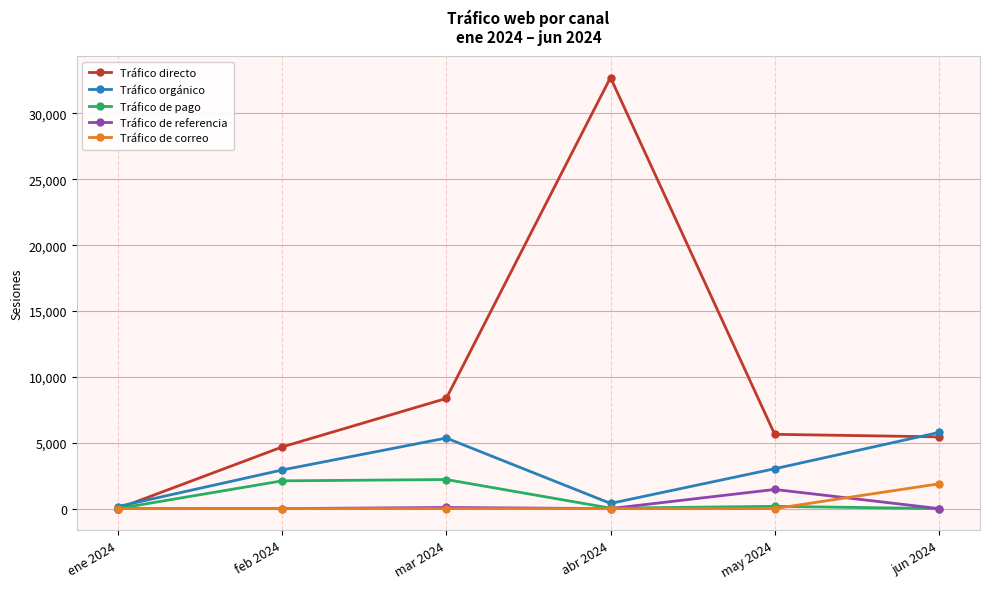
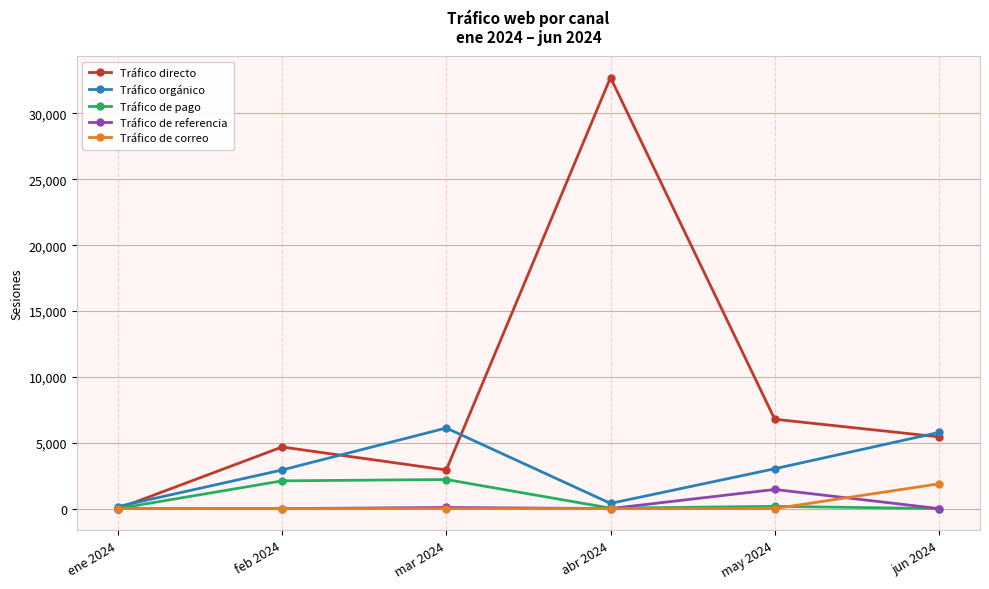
Tráfico directo, mar 2024: 8,400 -> 2,900
Tráfico orgánico, mar 2024: 5,400 -> 6,100
Tráfico directo, may 2024: 5,600 -> 6,800
